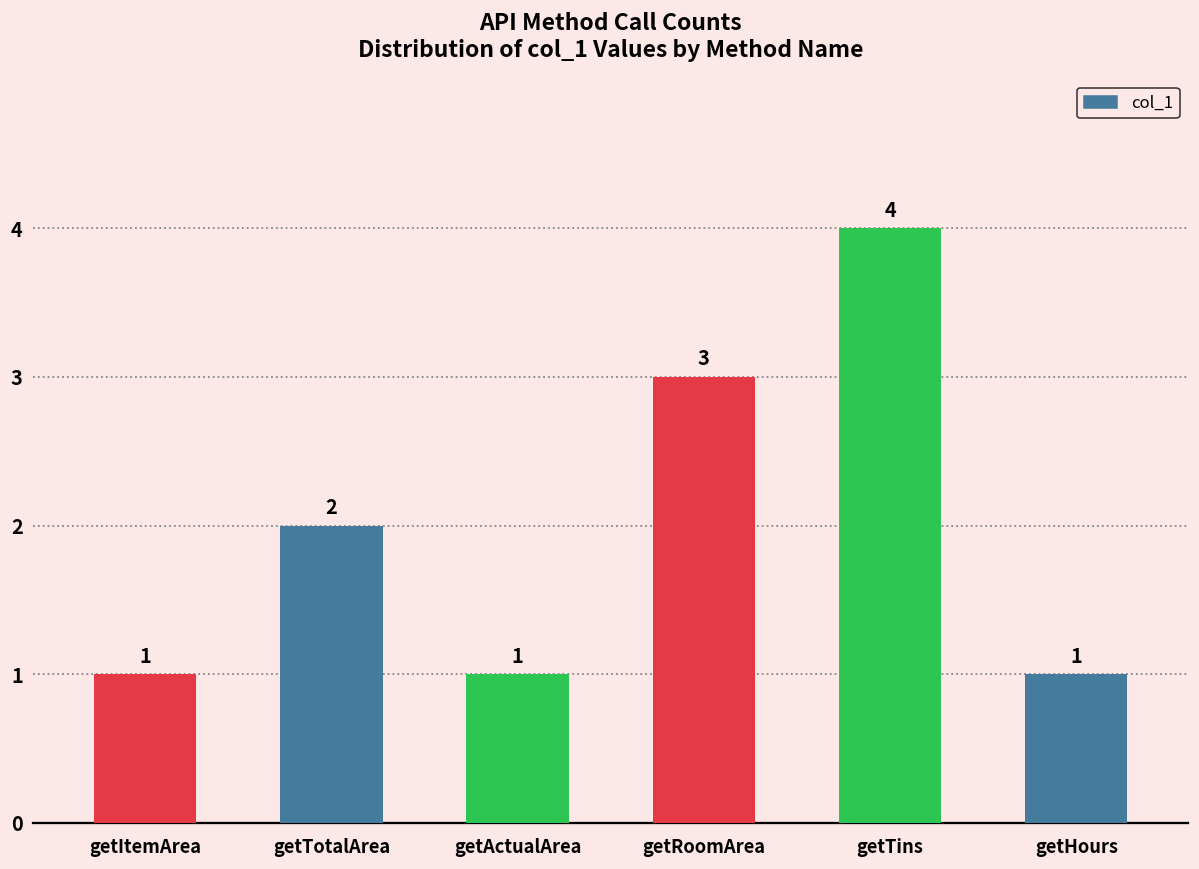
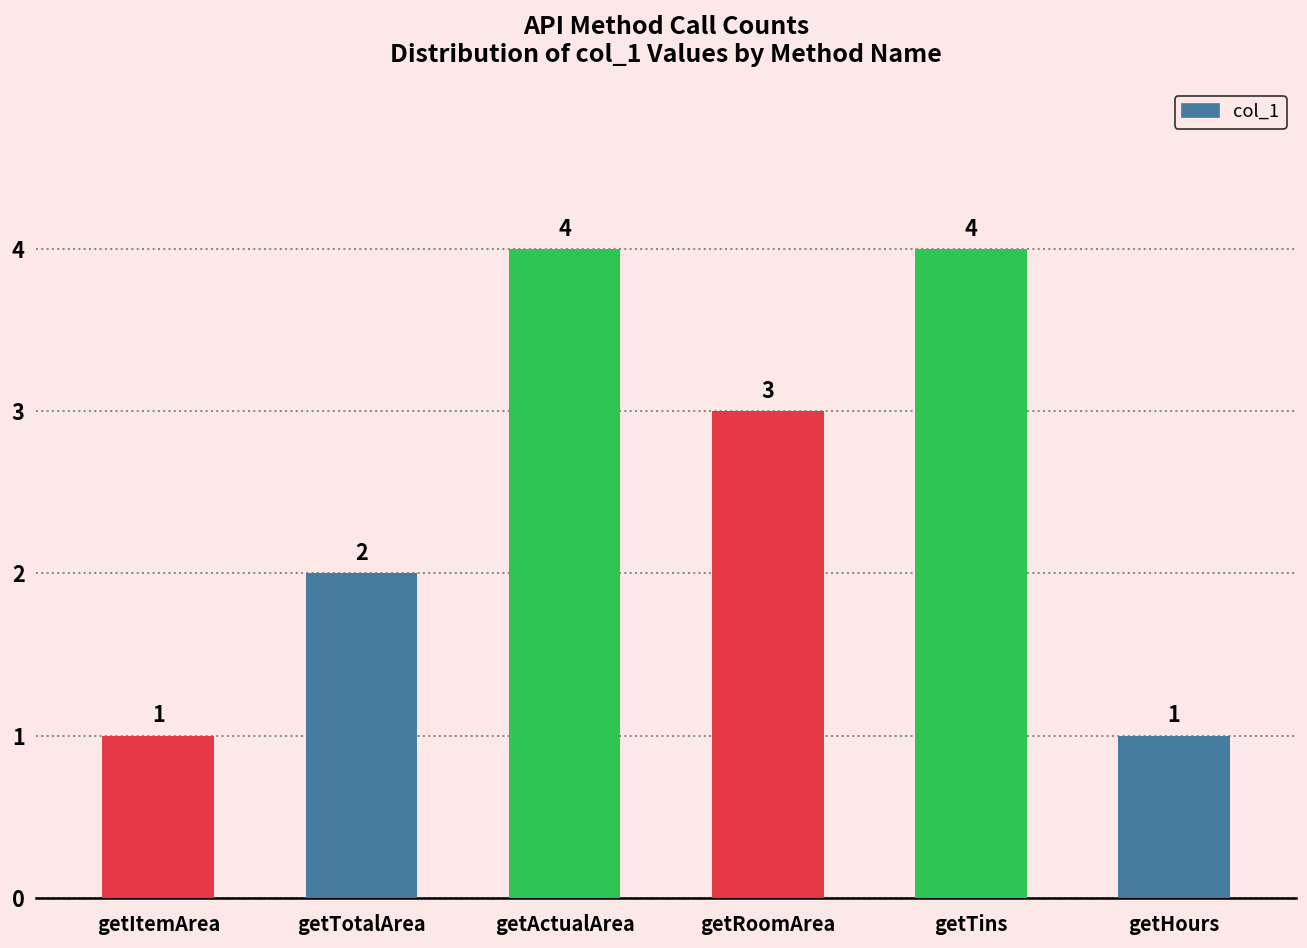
getActualArea: 1 -> 4
